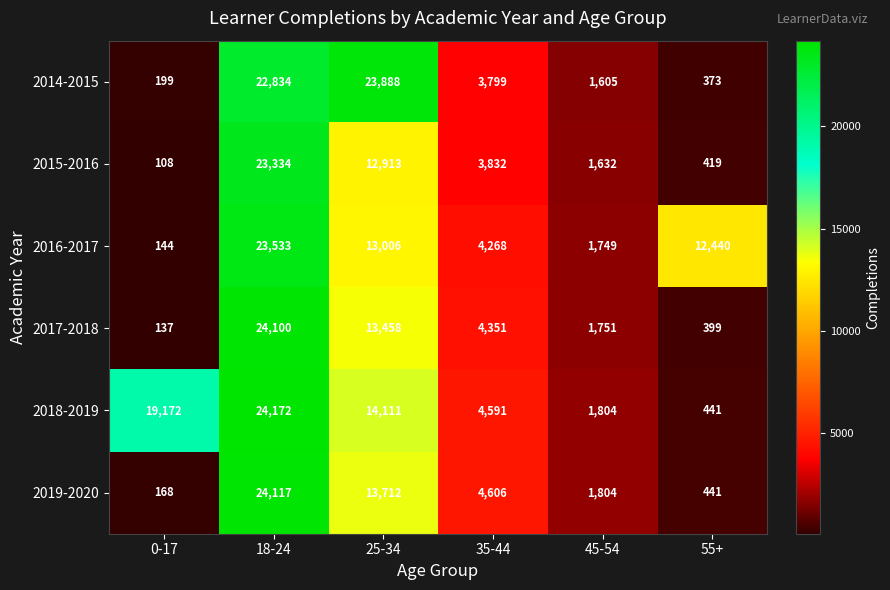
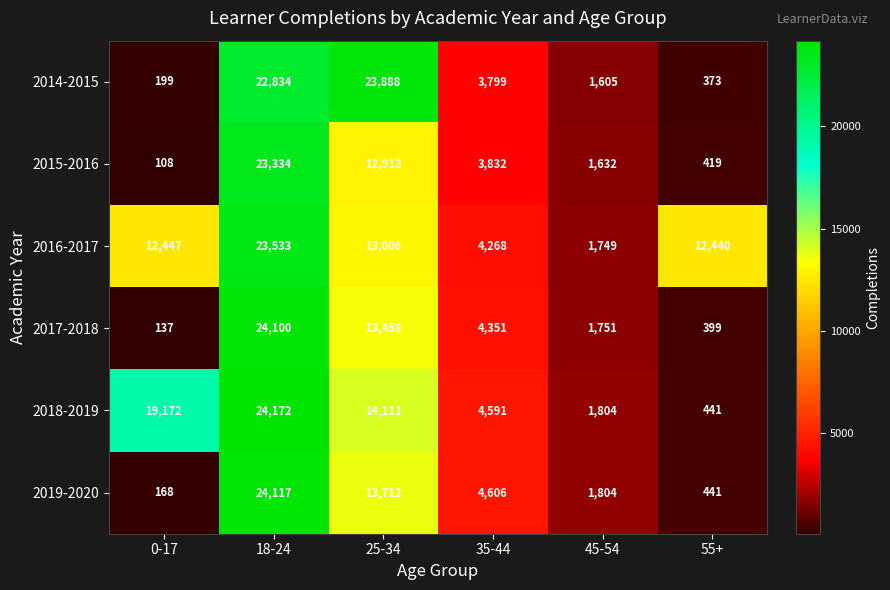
2016-2017, 0-17: 144 -> 12,447
